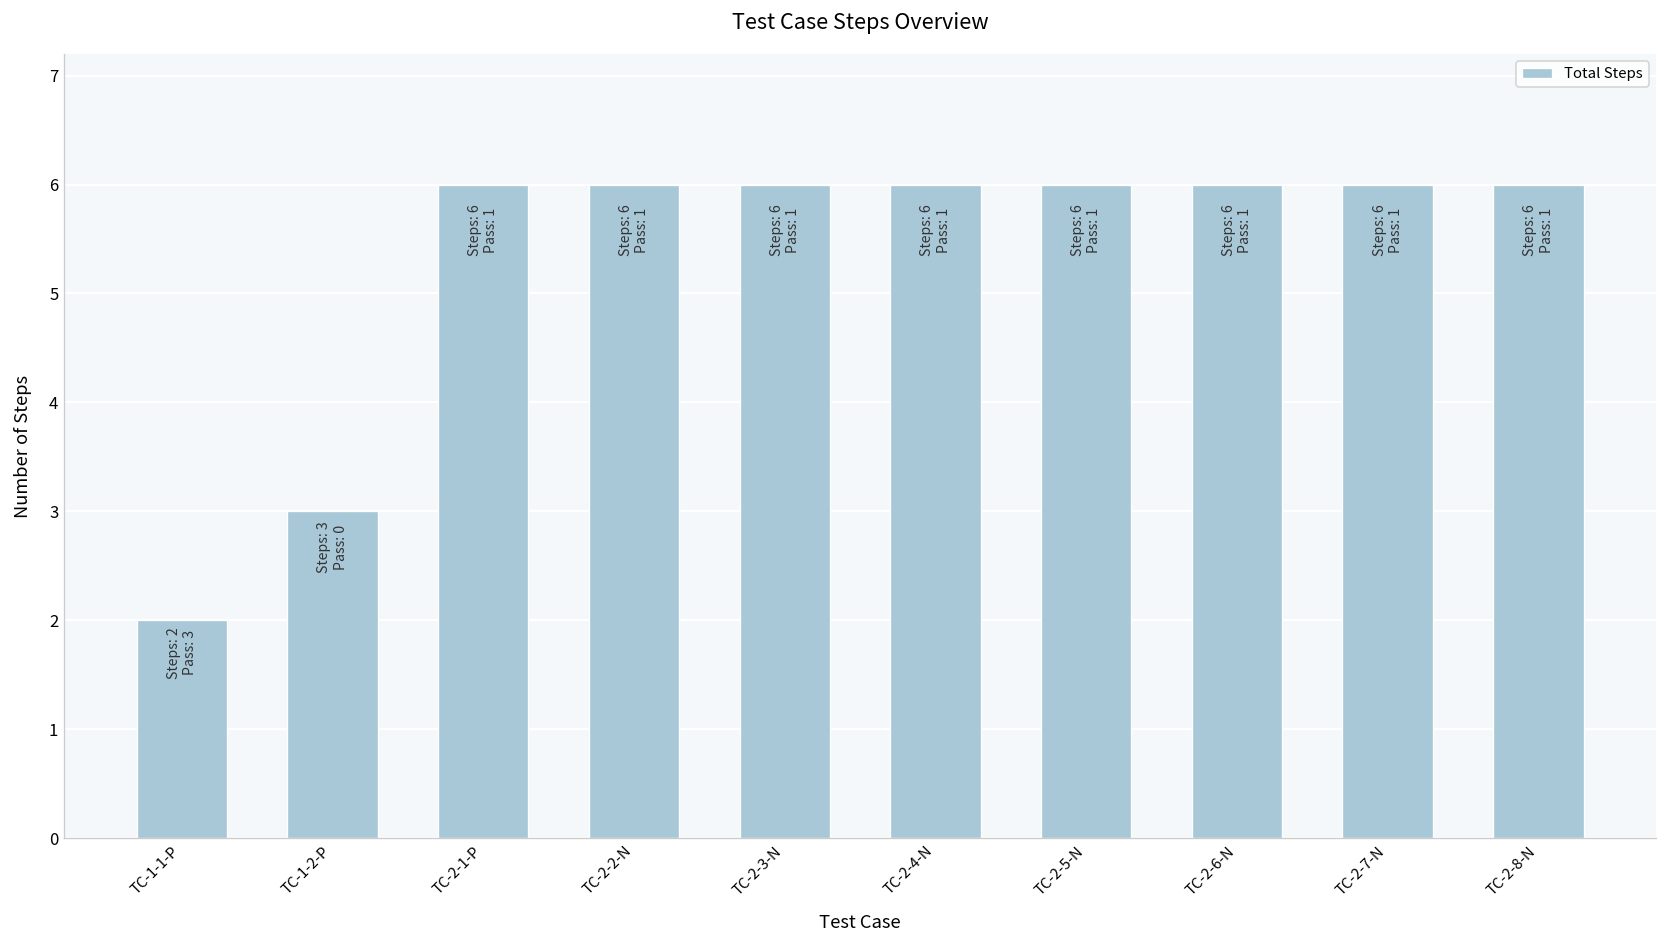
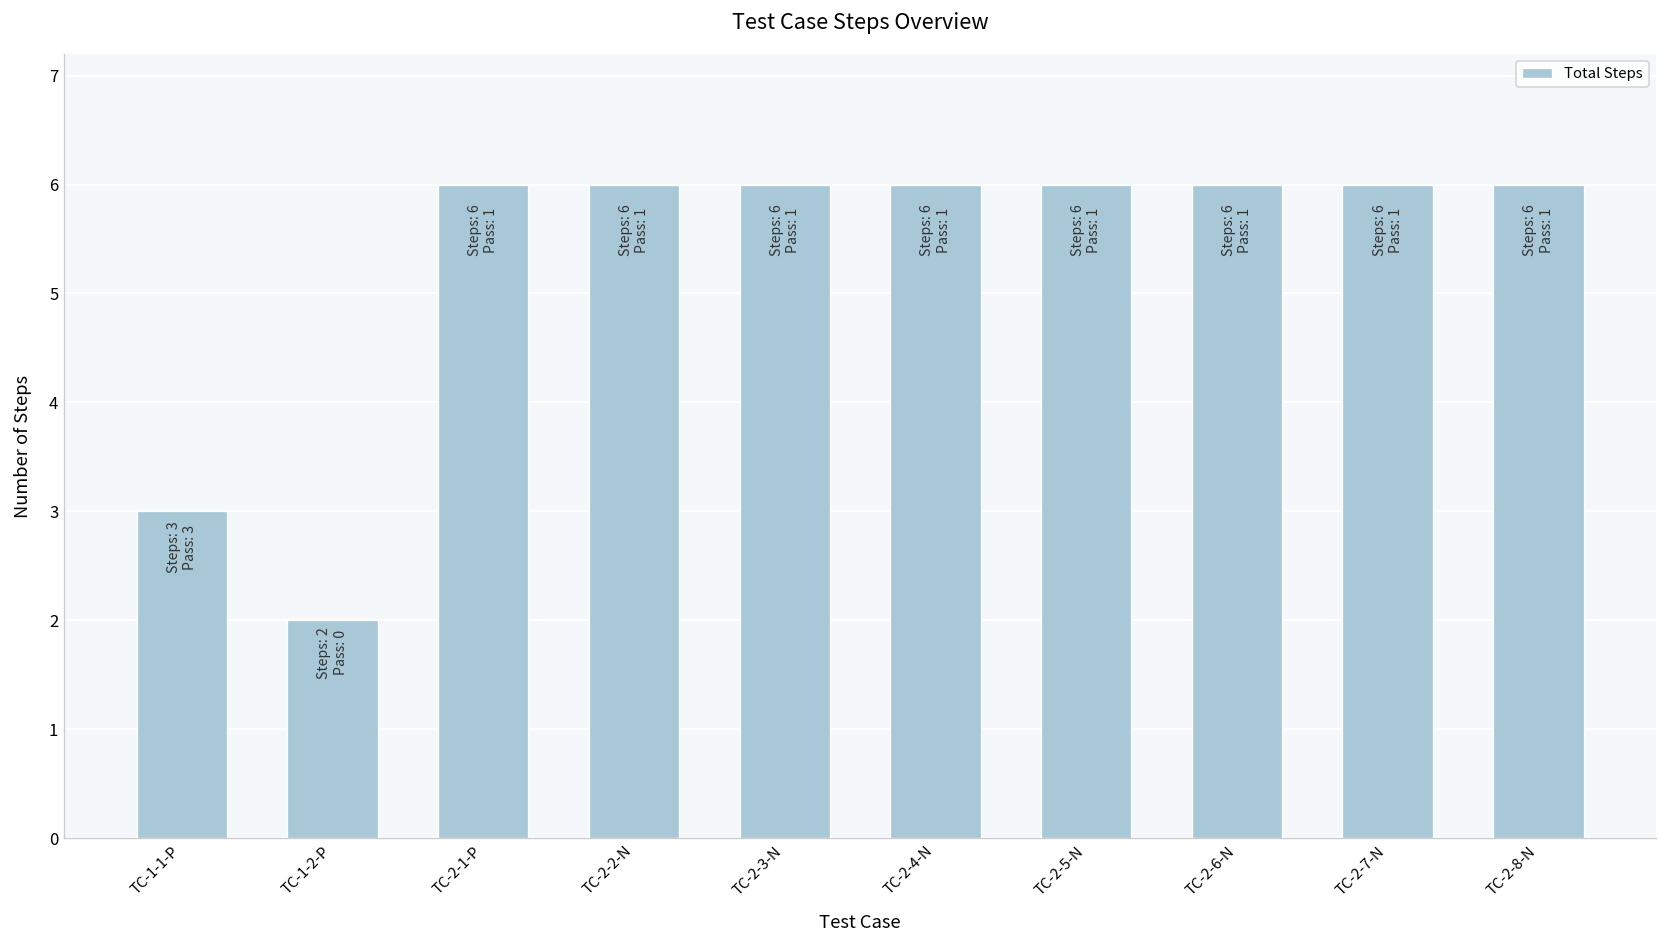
TC-1-1-P: 2 -> 3
TC-1-2-P: 3 -> 2
